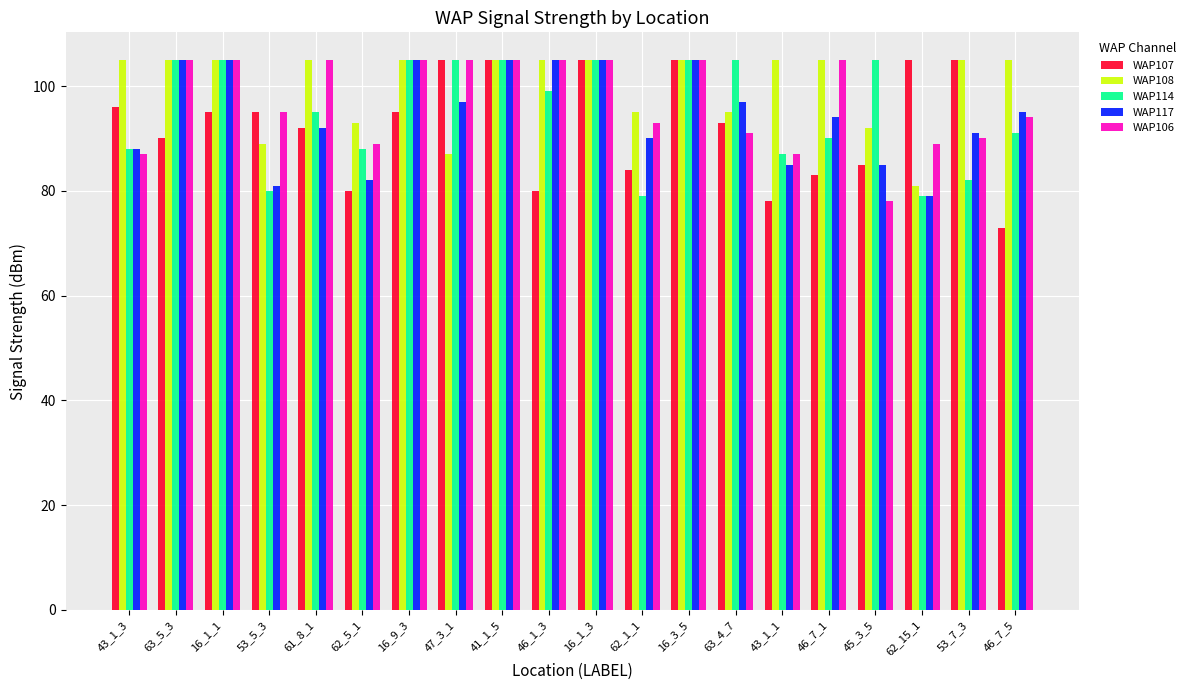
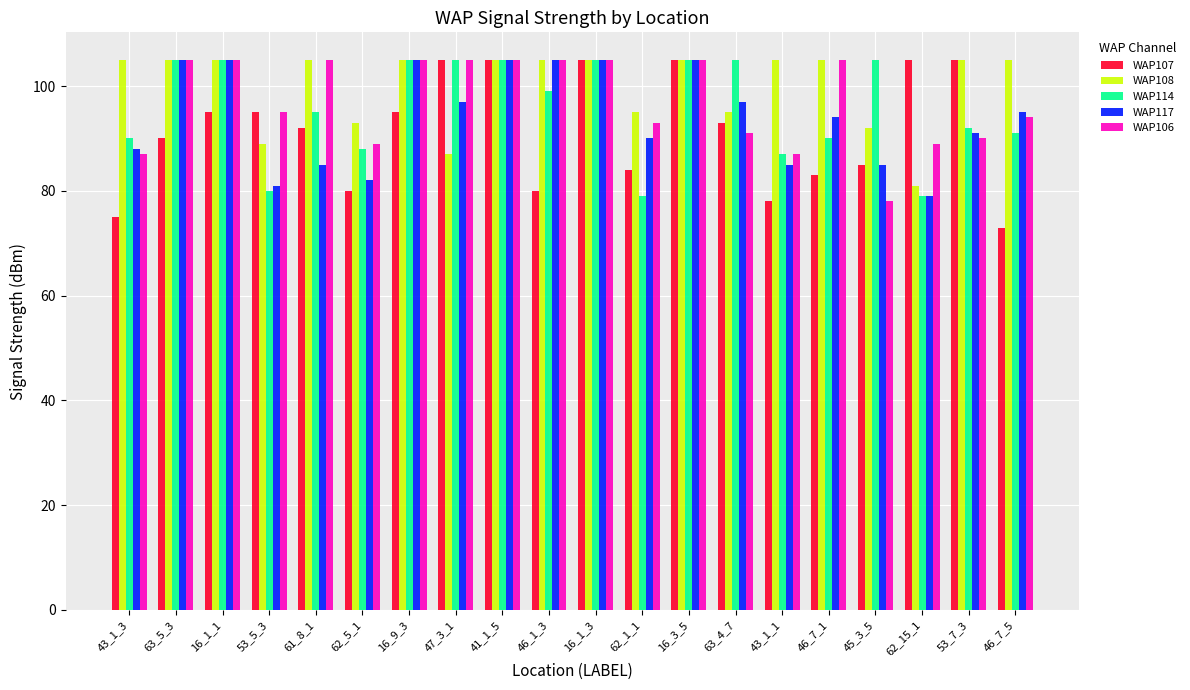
WAP107, 43_1_3: 96 -> 75
WAP114, 43_1_3: 88 -> 90
WAP117, 61_8_1: 92 -> 85
WAP114, 53_7_3: 82 -> 92
